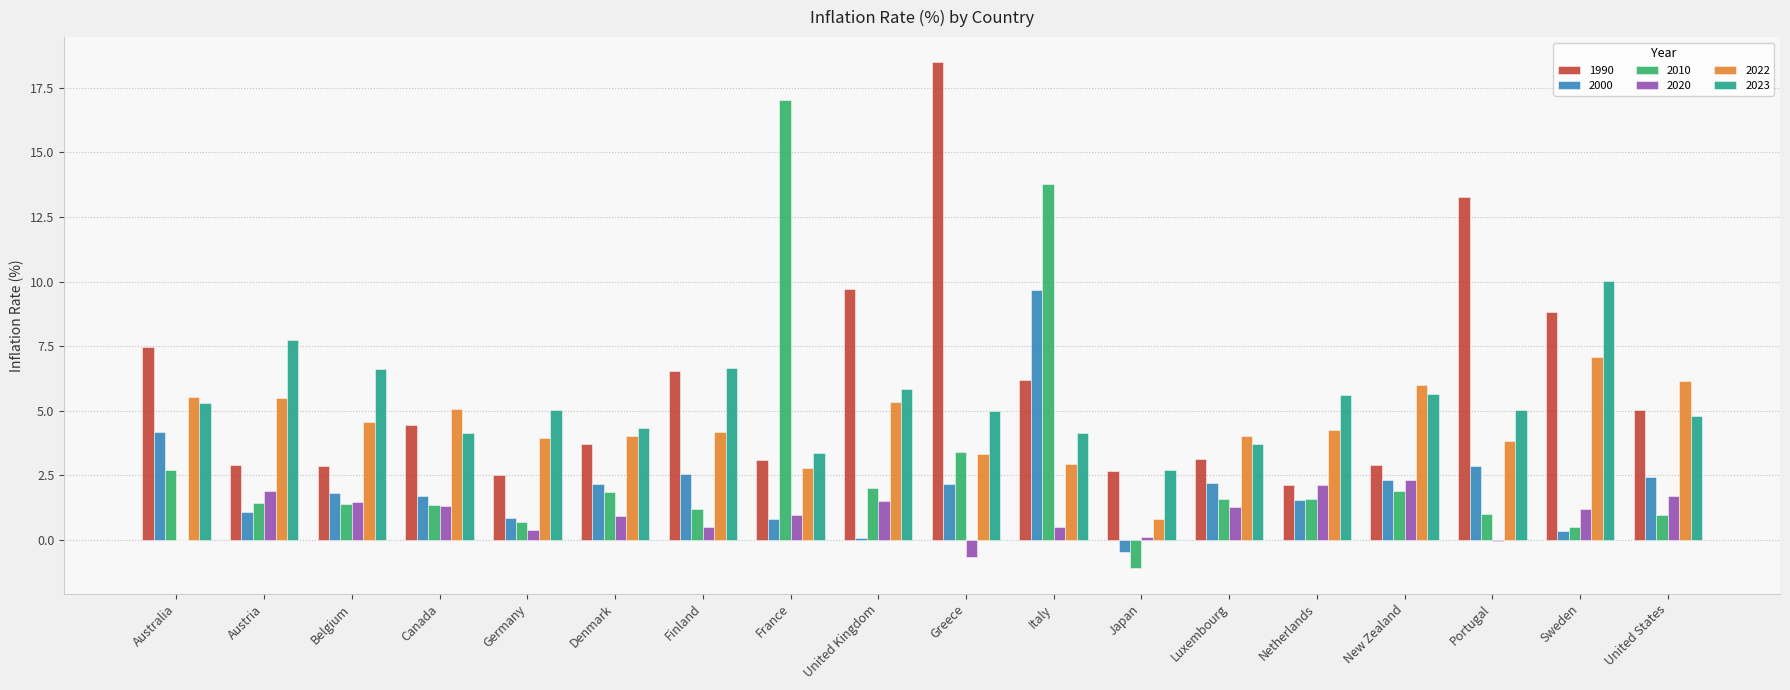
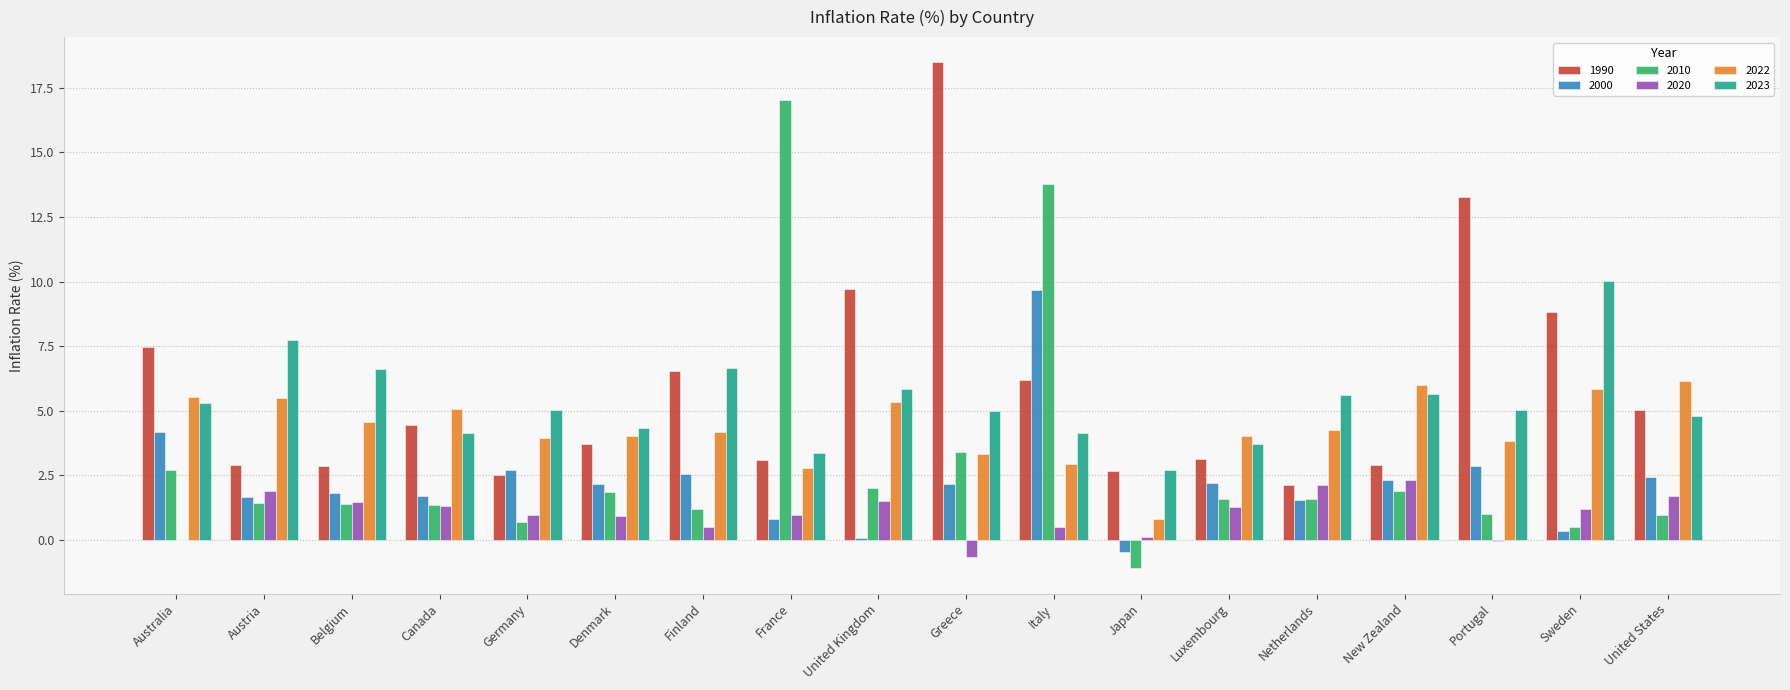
2000, Austria: 1.1 -> 1.7
2000, Germany: 0.8 -> 2.7
2020, Germany: 0.4 -> 1.0
2022, Sweden: 7.1 -> 5.8
